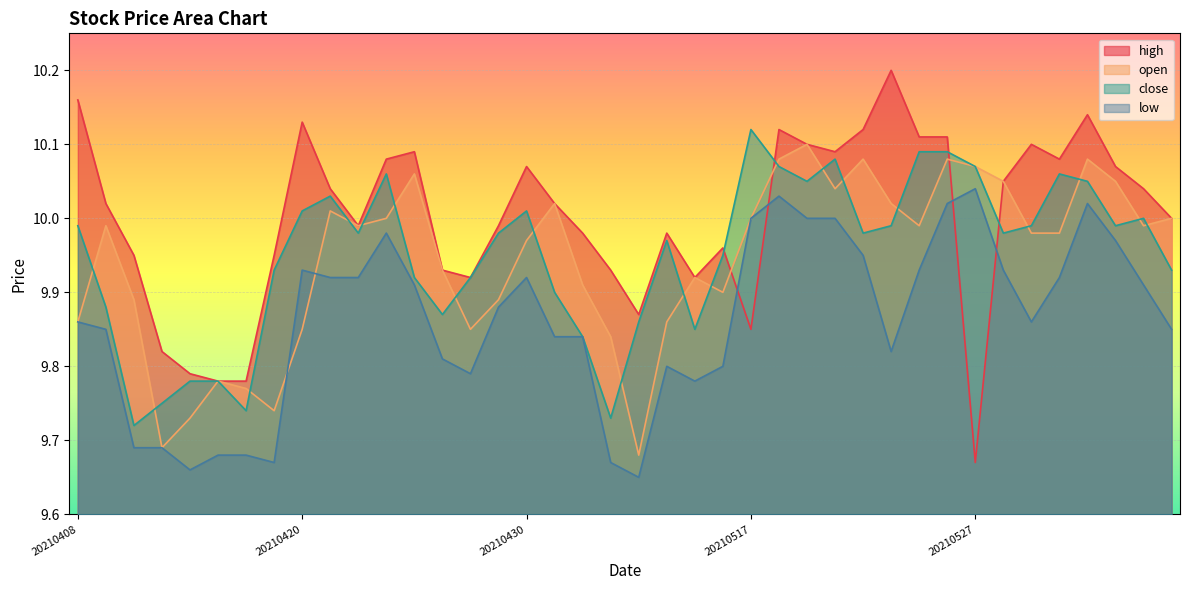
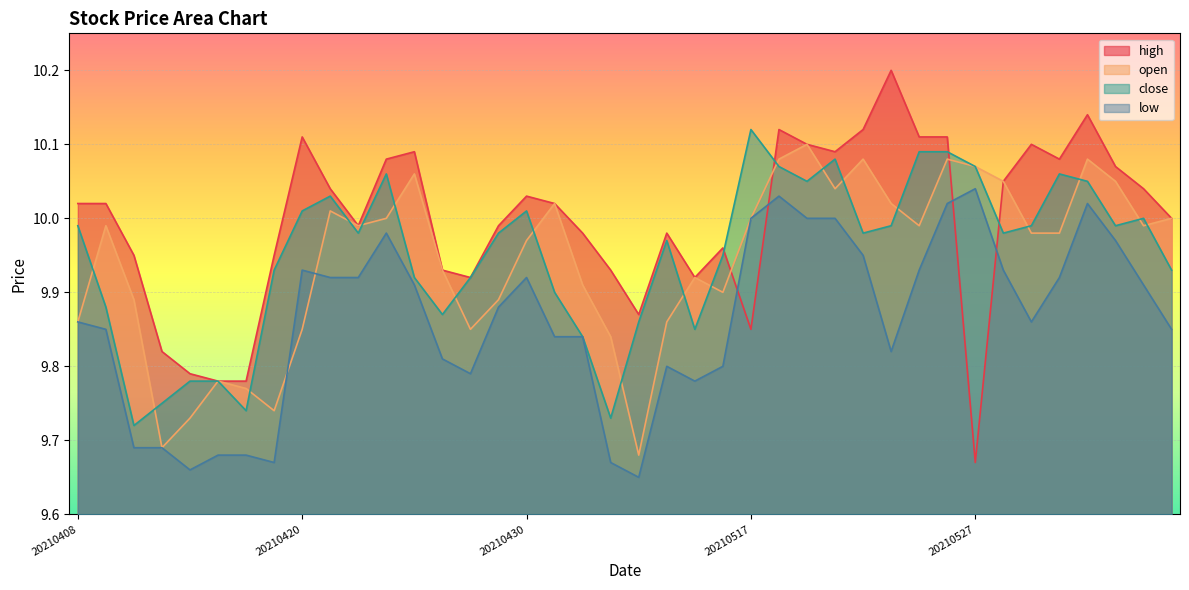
high, 20210408: 10.16 -> 10.02
high, 20210420: 10.13 -> 10.11
high, 20210430: 10.07 -> 10.03
